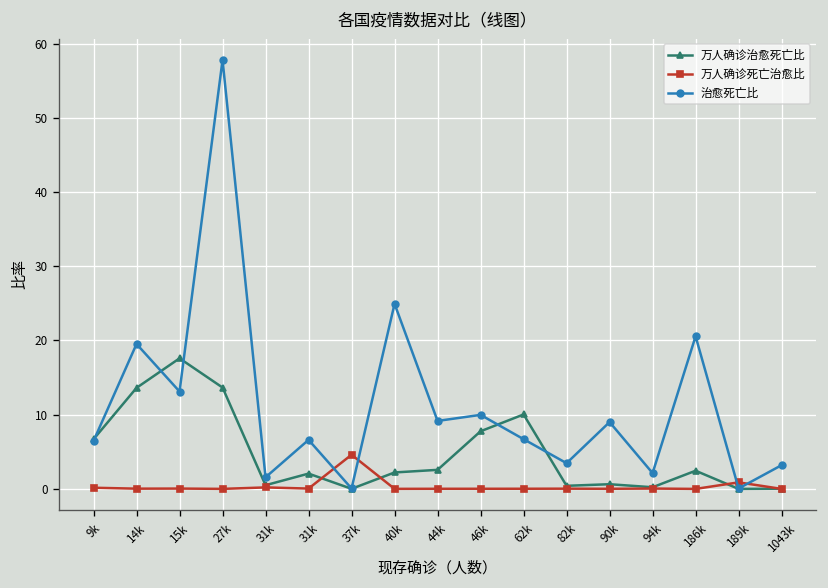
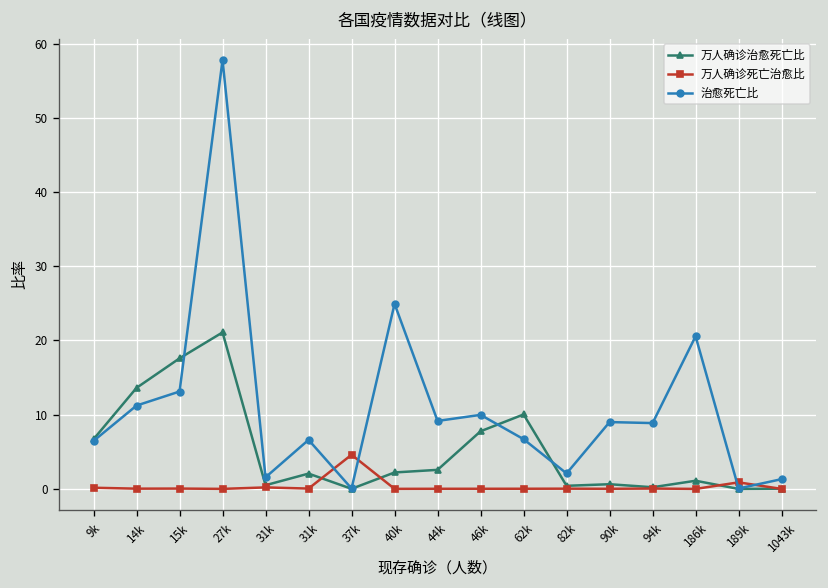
治愈死亡比, 14k: 20 -> 11
万人确诊治愈死亡比, 27k: 14 -> 21
治愈死亡比, 82k: 3 -> 2
治愈死亡比, 94k: 2 -> 9
万人确诊治愈死亡比, 186k: 2 -> 1
治愈死亡比, 1043k: 3 -> 1
